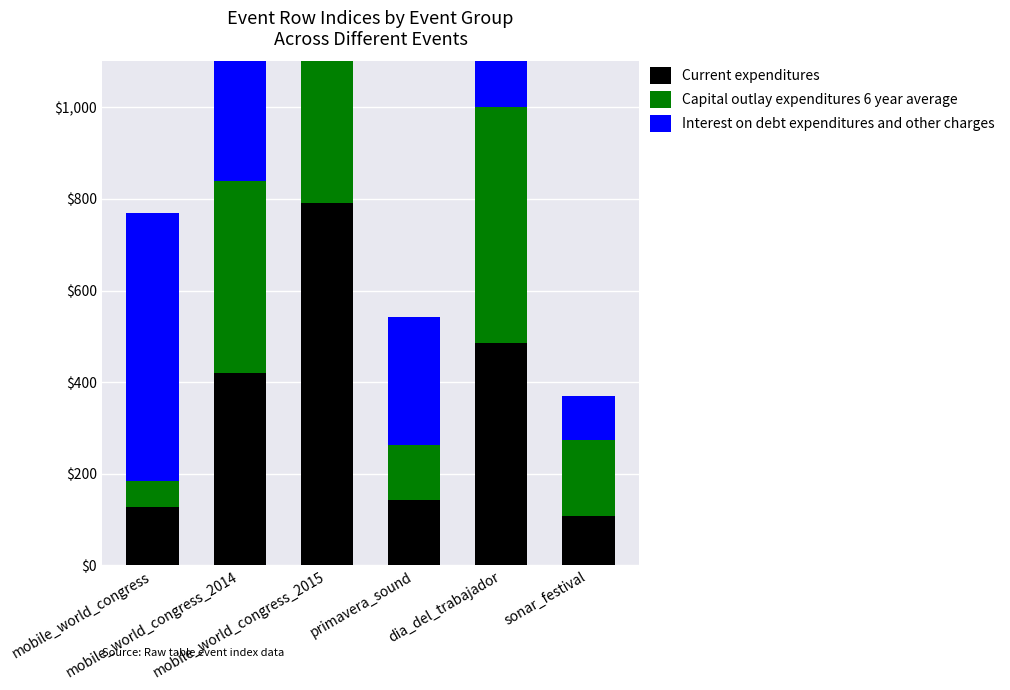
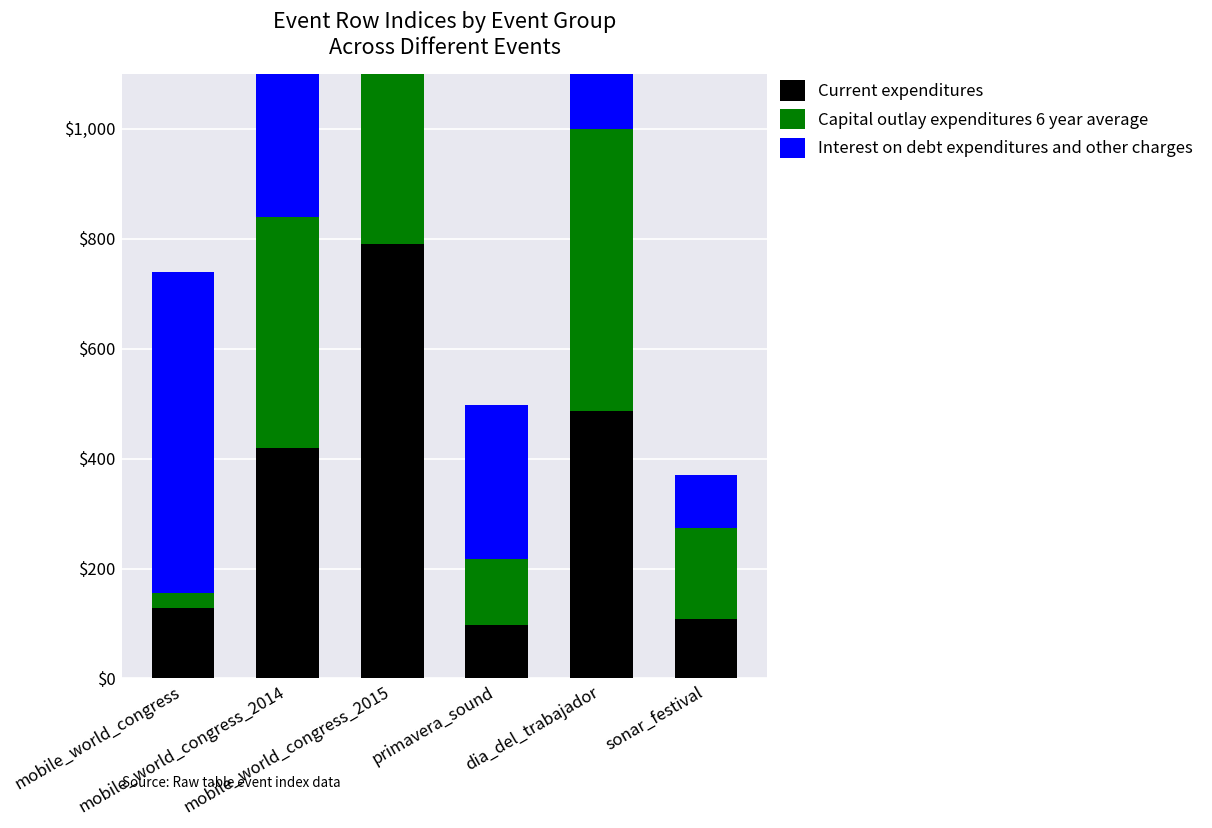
Capital outlay expenditures 6 year average, mobile_world_congress: $60 -> $30
Current expenditures, primavera_sound: $140 -> $100
